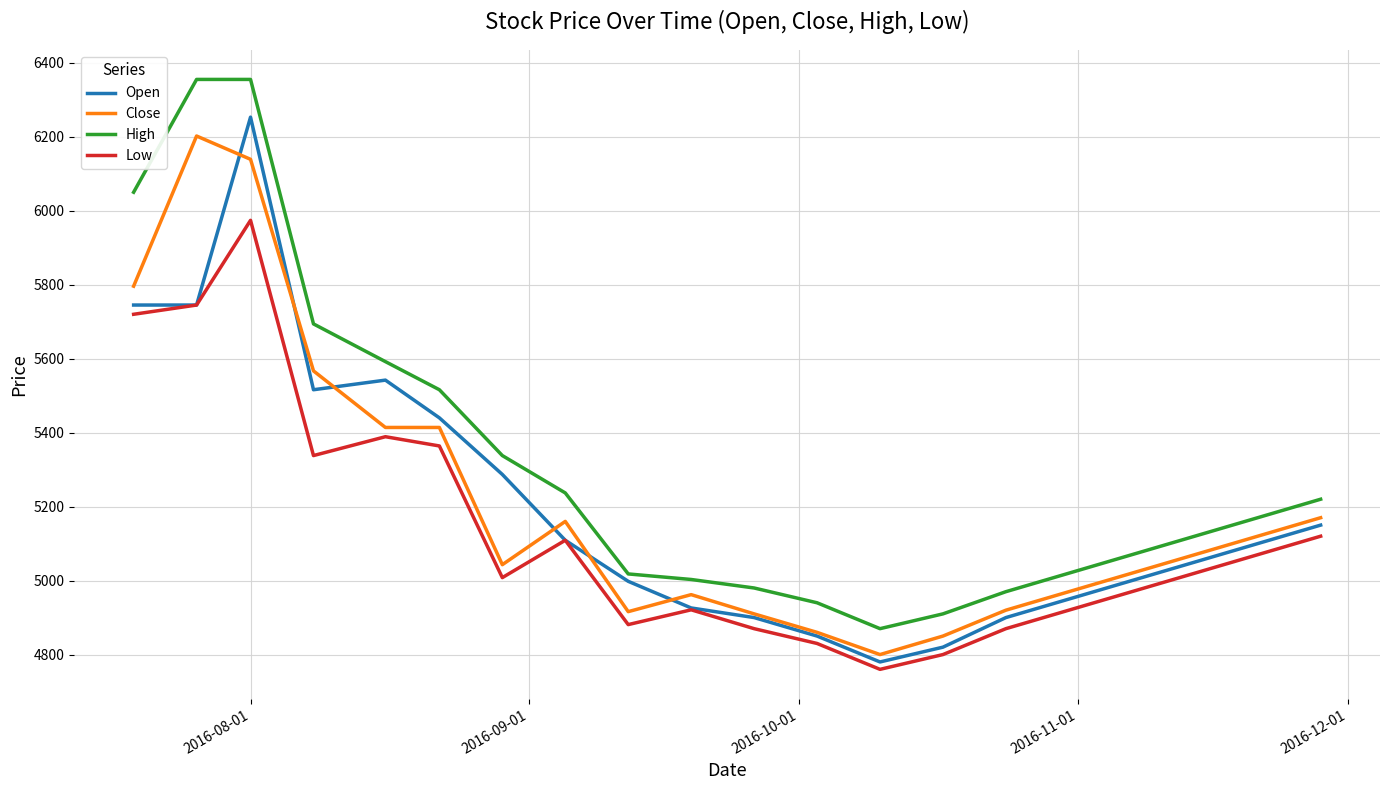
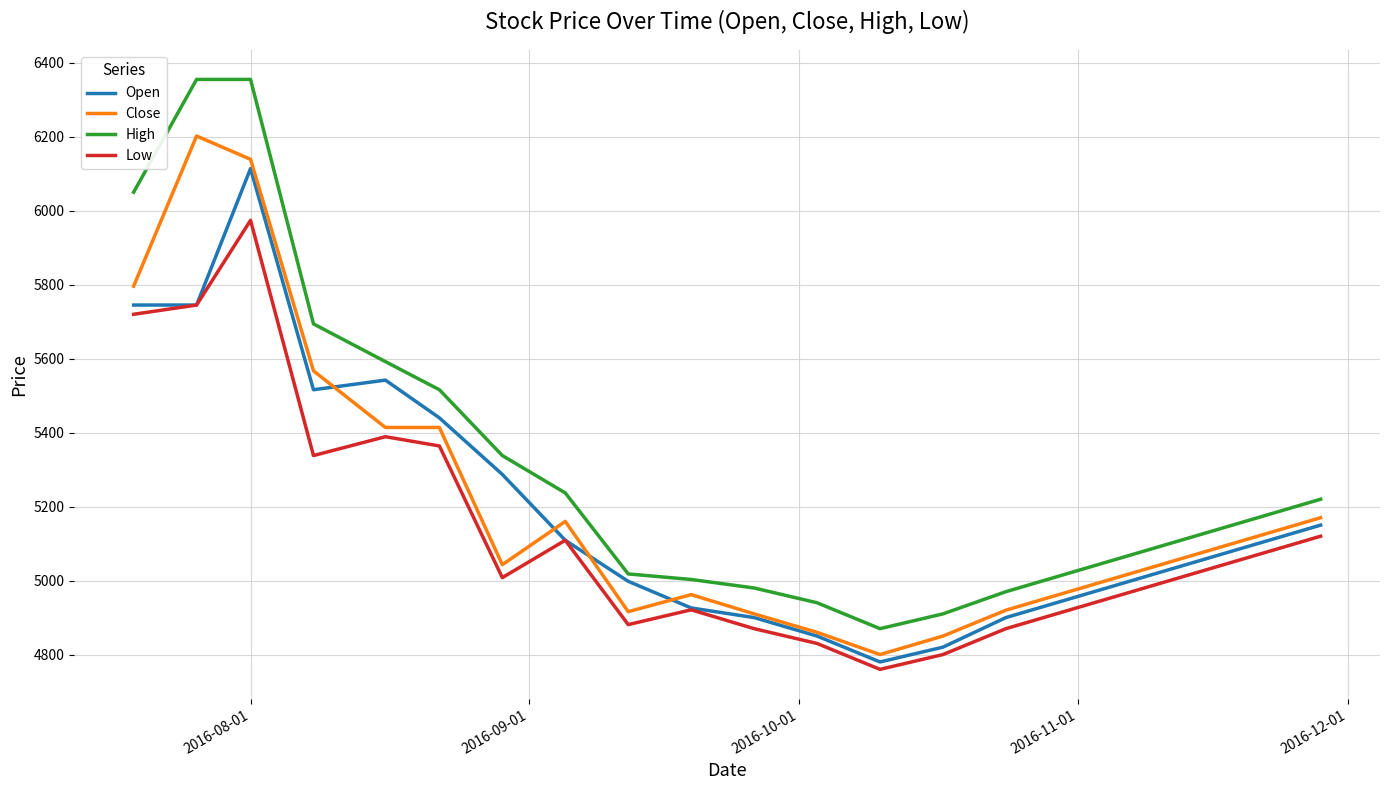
Open, 2016-08-01: 6250 -> 6110
